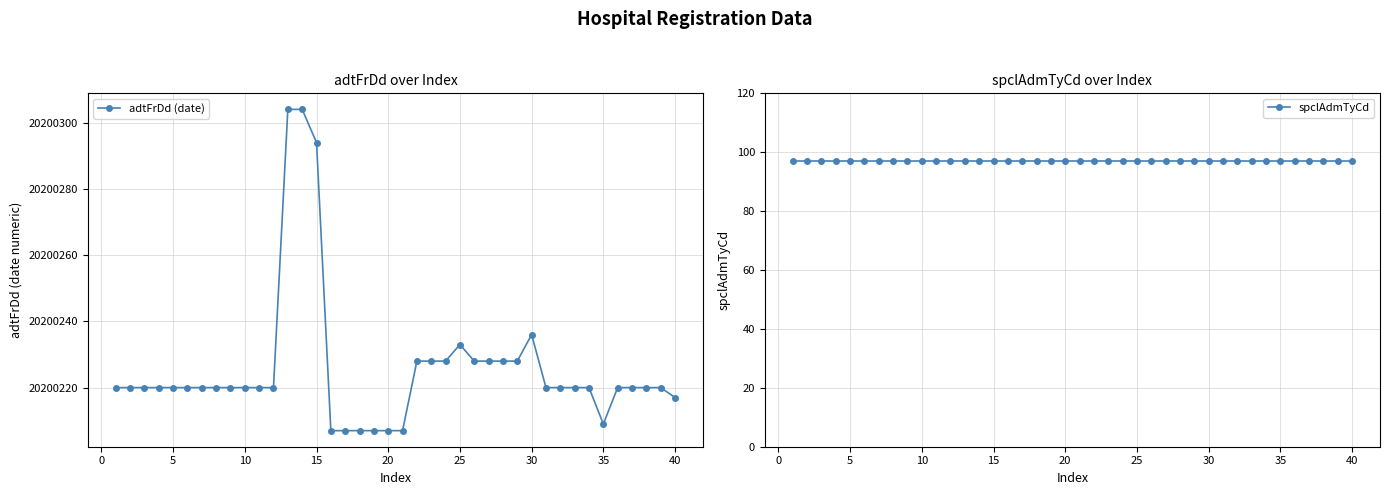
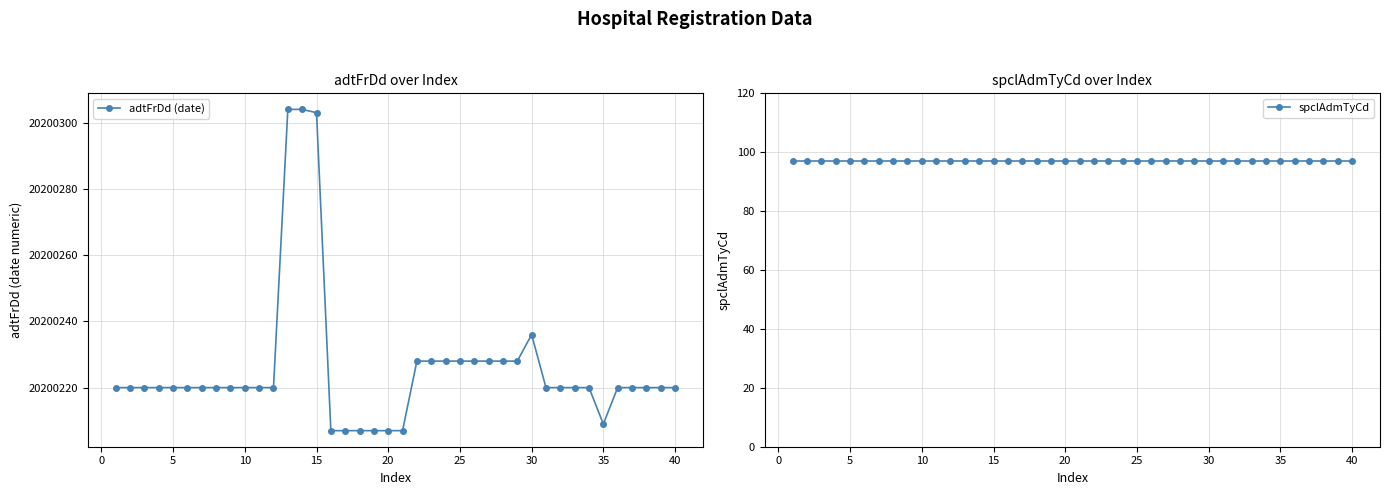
adtFrDd over Index, 15: 20200294 -> 20200303
adtFrDd over Index, 25: 20200233 -> 20200228
adtFrDd over Index, 40: 20200217 -> 20200220
